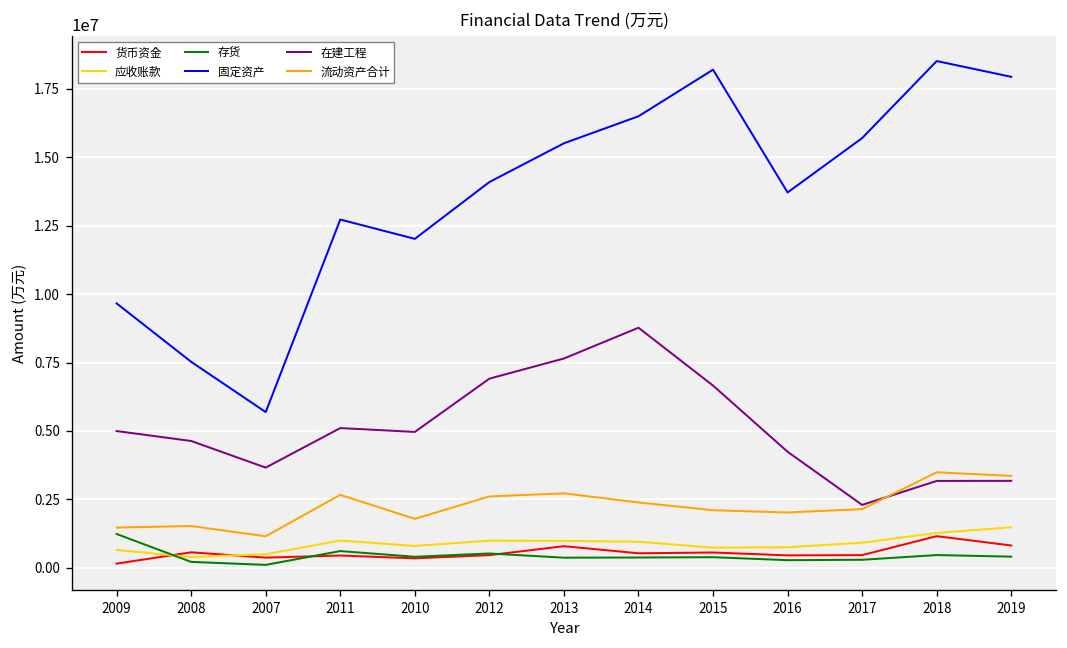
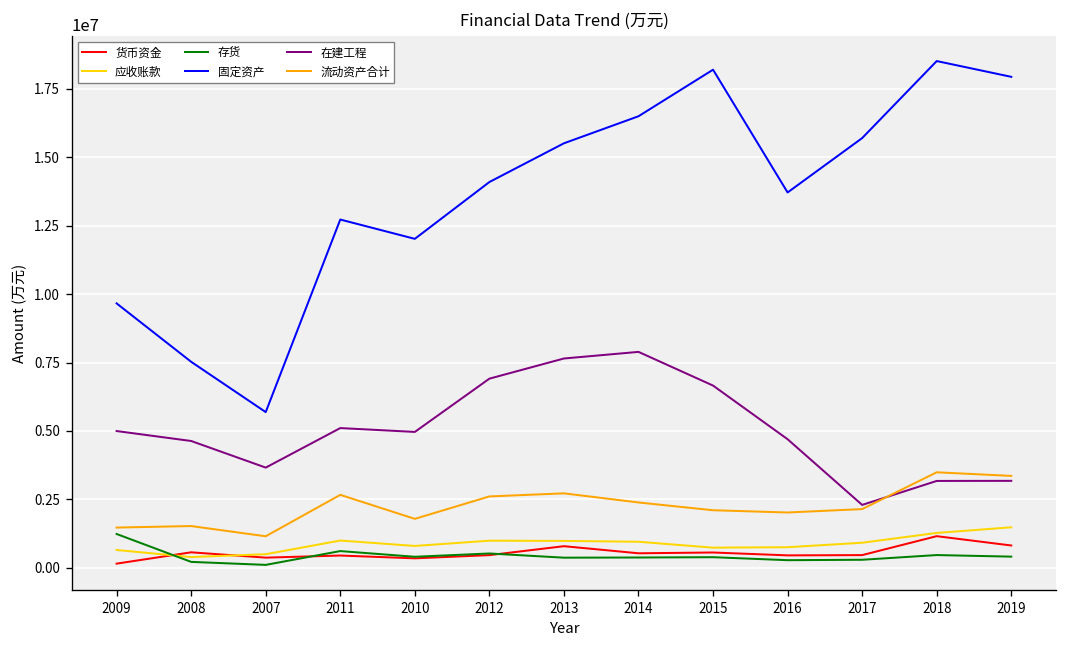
在建工程, 2014: 8800000 -> 7900000
在建工程, 2016: 4200000 -> 4700000
